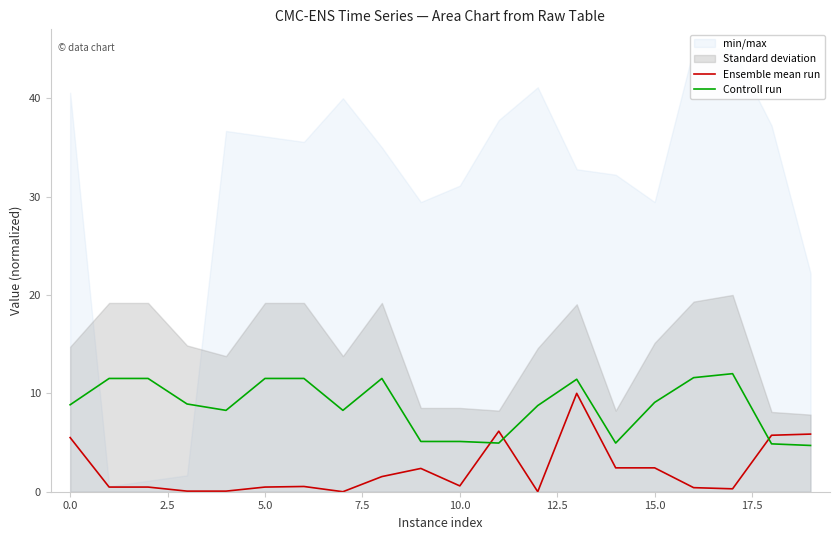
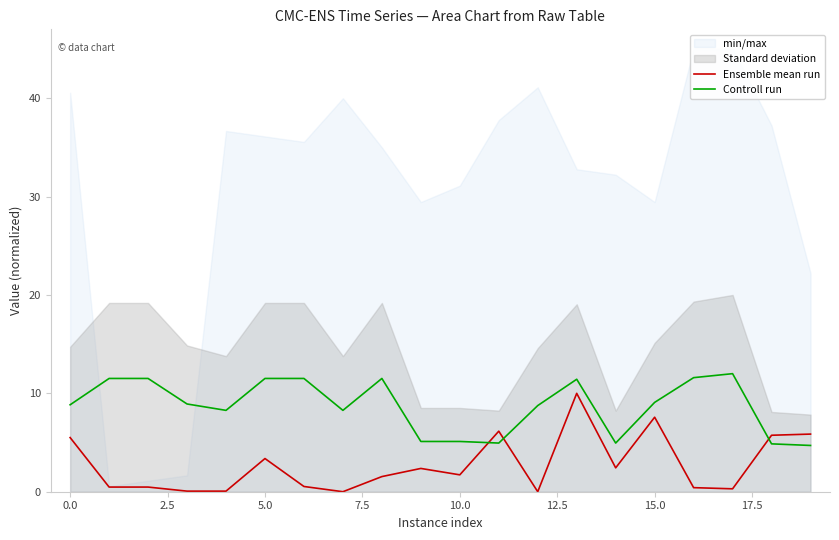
Ensemble mean run, 5.0: 0 -> 3
Ensemble mean run, 10.0: 1 -> 2
Ensemble mean run, 15.0: 2 -> 8
